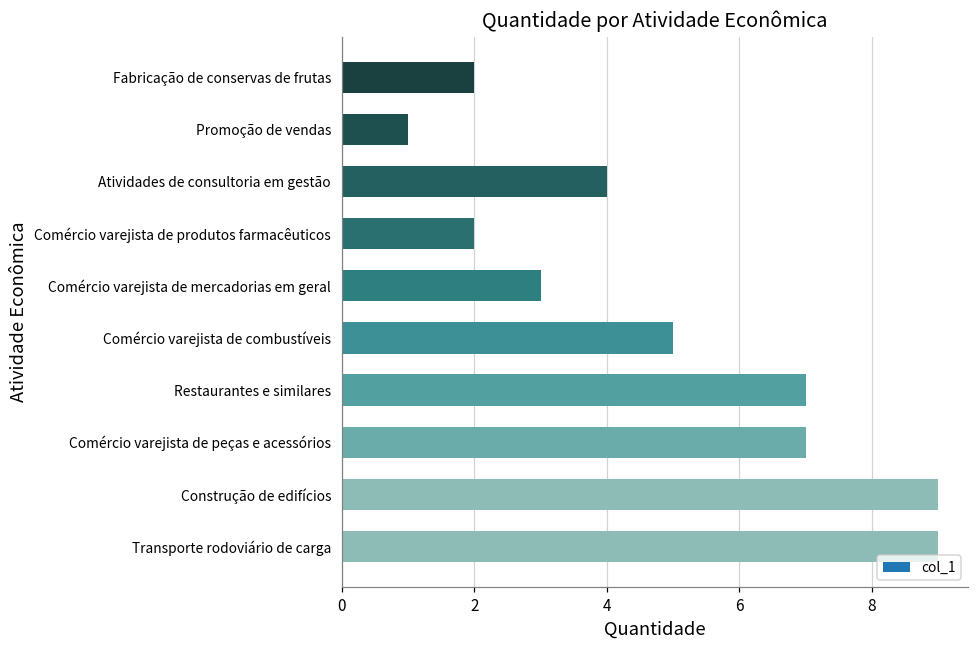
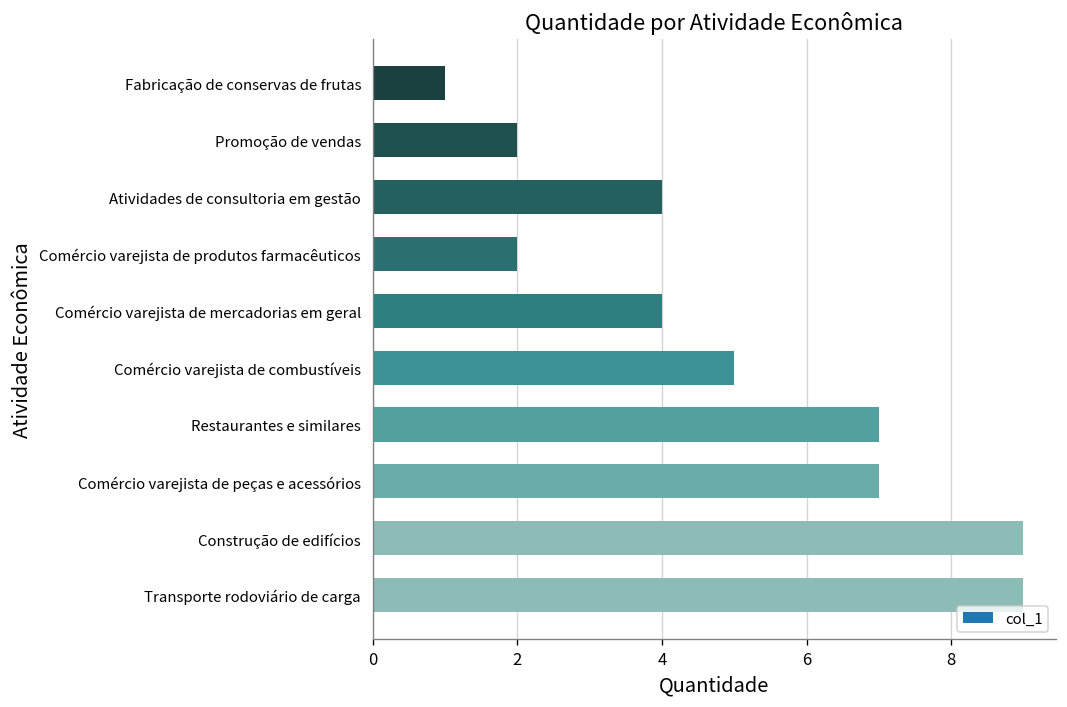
Fabricação de conservas de frutas: 2 -> 1
Promoção de vendas: 1 -> 2
Comércio varejista de mercadorias em geral: 3 -> 4
